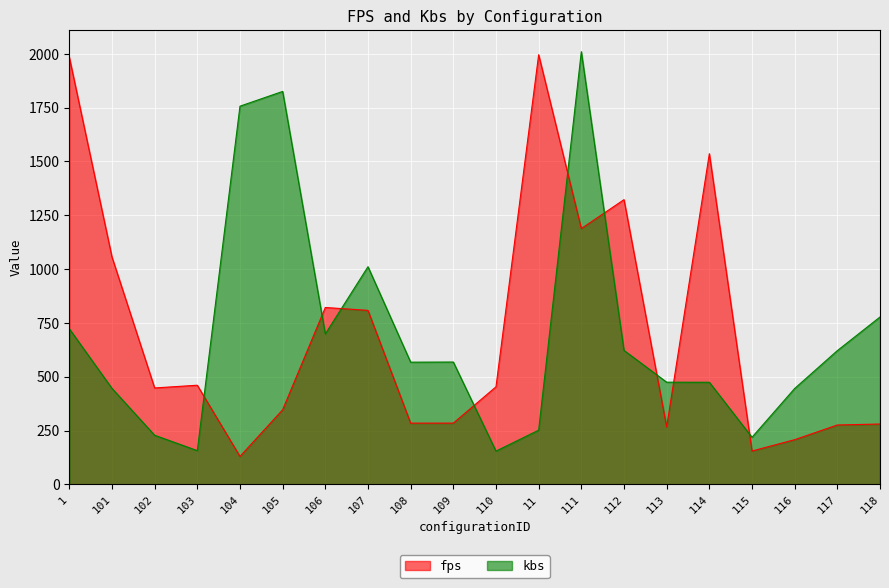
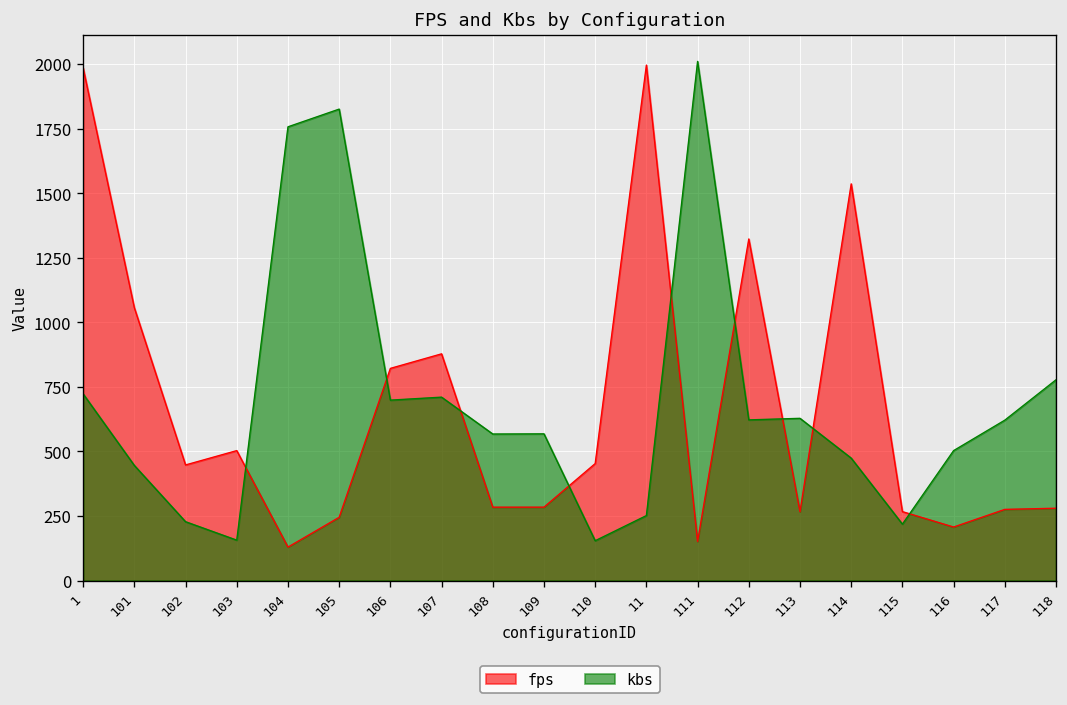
fps, 103: 460 -> 500
fps, 105: 350 -> 240
fps, 107: 810 -> 880
kbs, 107: 1010 -> 710
fps, 111: 1190 -> 150
kbs, 113: 470 -> 630
fps, 115: 150 -> 270
kbs, 116: 450 -> 500
